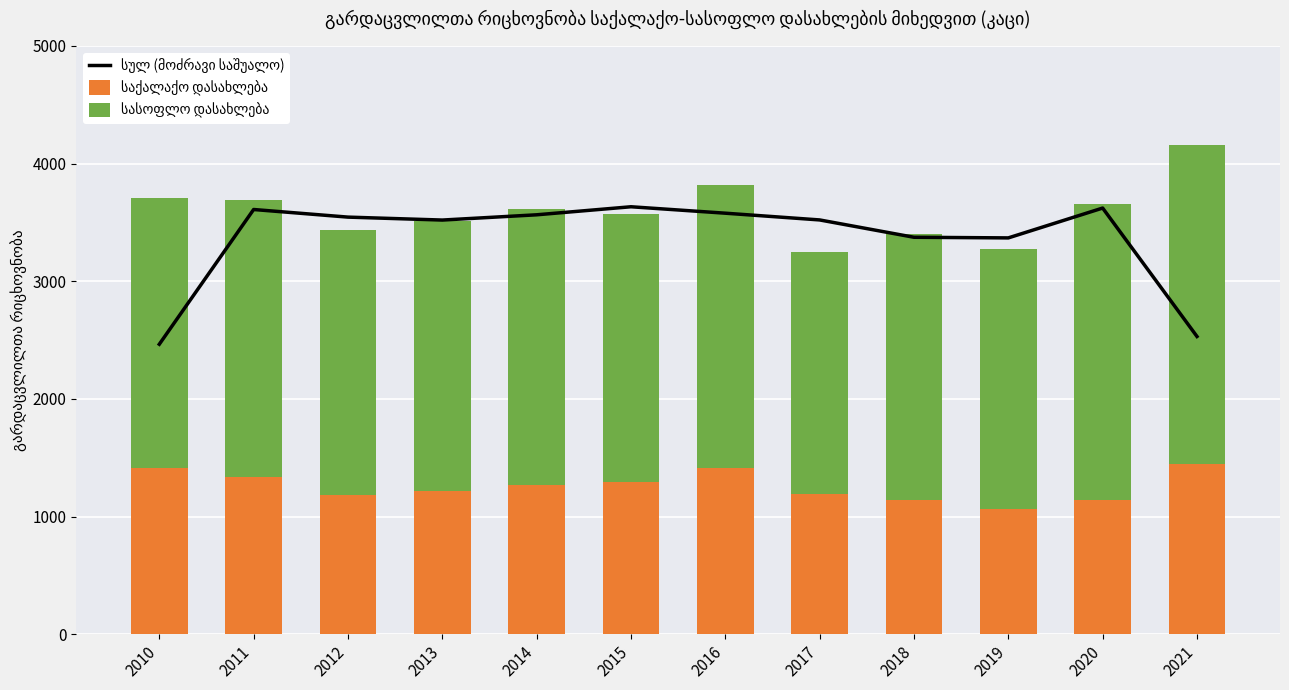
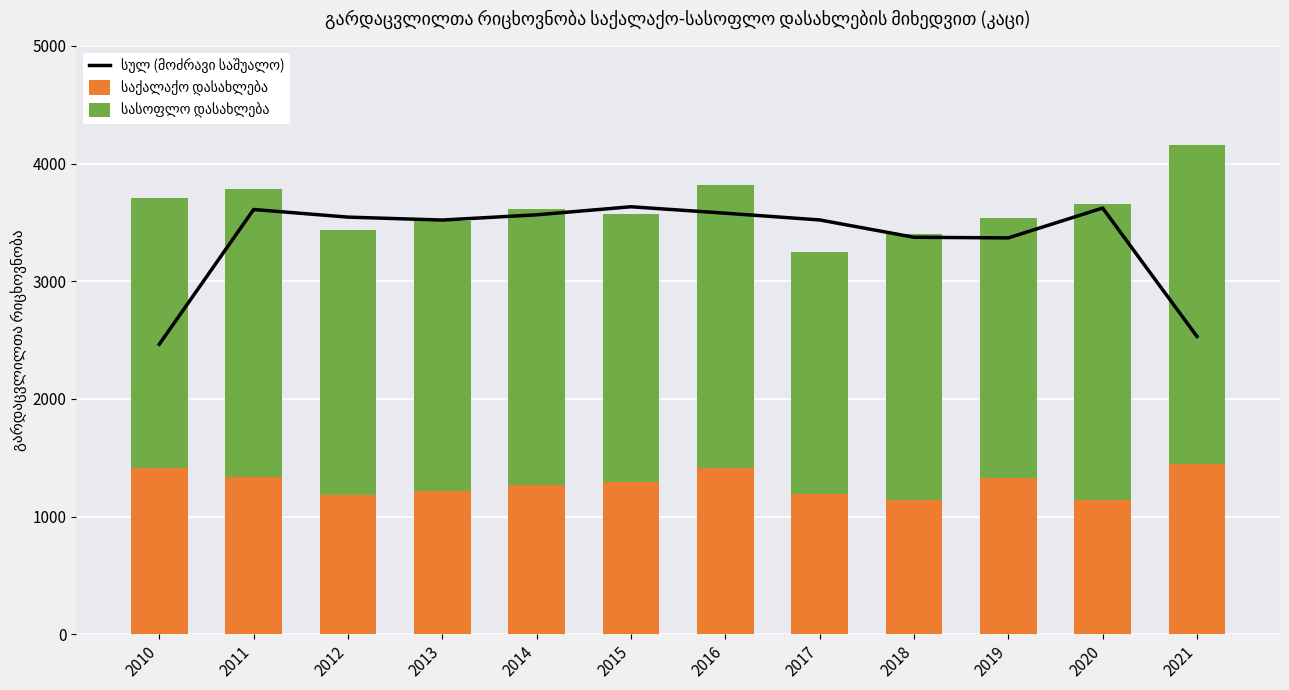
სასოფლო დასახლება, 2011: 2350 -> 2450
საქალაქო დასახლება, 2019: 1070 -> 1330
